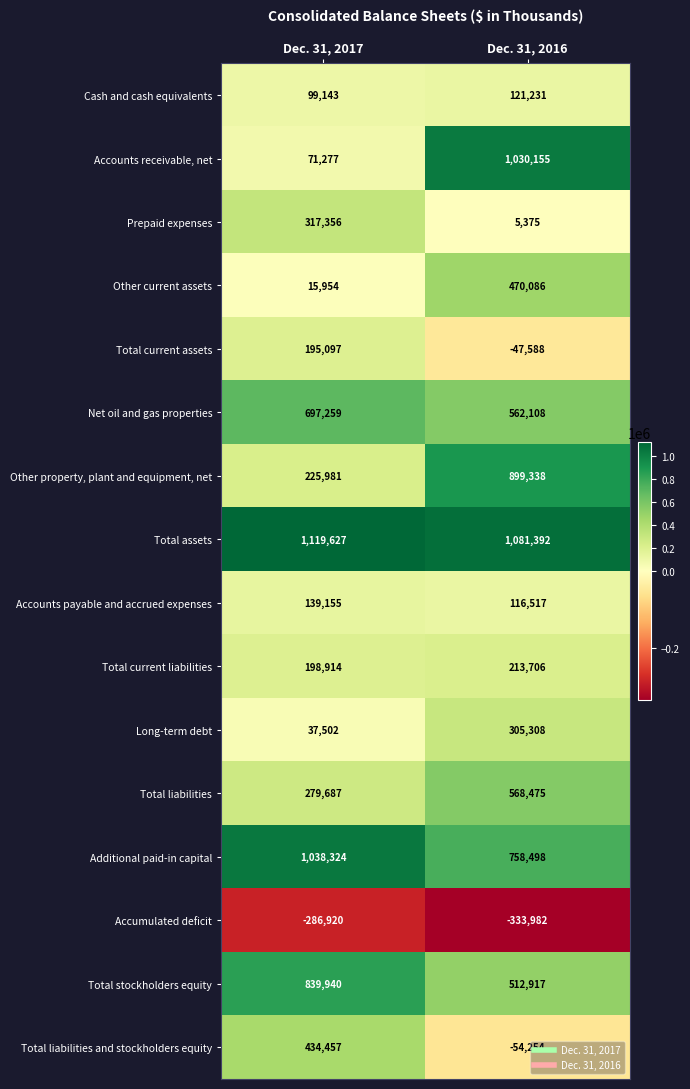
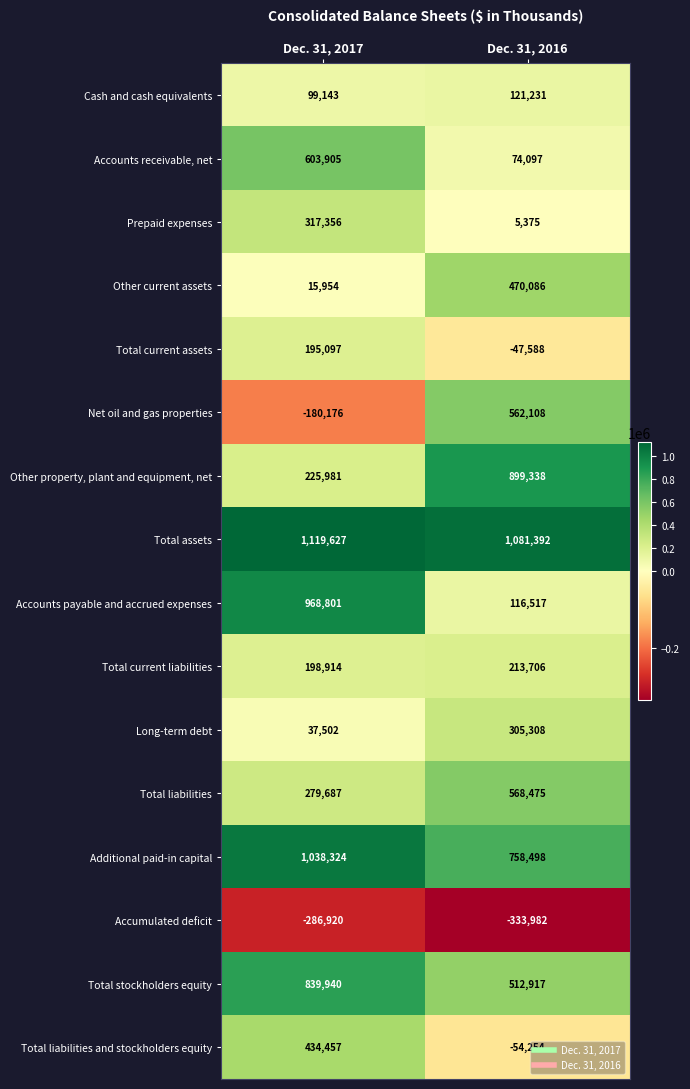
Accounts receivable, net, Dec. 31, 2017: 71,277 -> 603,905
Accounts receivable, net, Dec. 31, 2016: 1,030,155 -> 74,097
Net oil and gas properties, Dec. 31, 2017: 697,259 -> -180,176
Accounts payable and accrued expenses, Dec. 31, 2017: 139,155 -> 968,801
